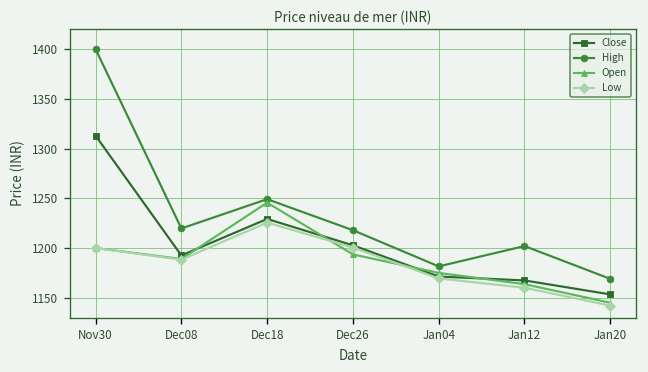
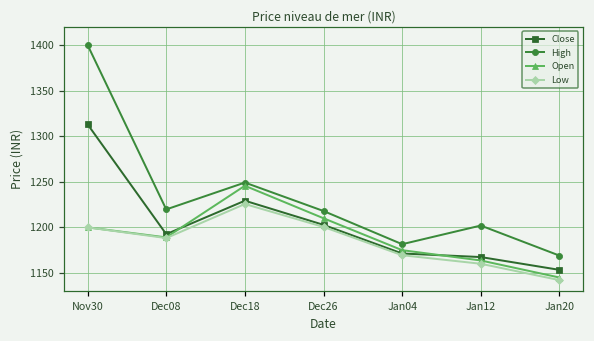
Open, Dec26: 1190 -> 1210
